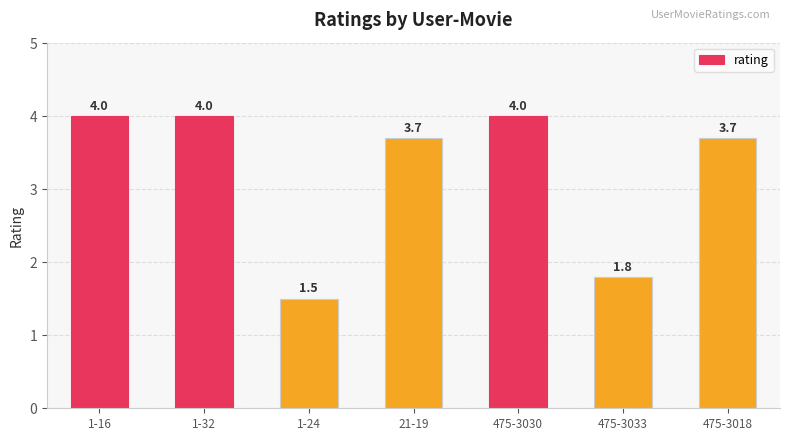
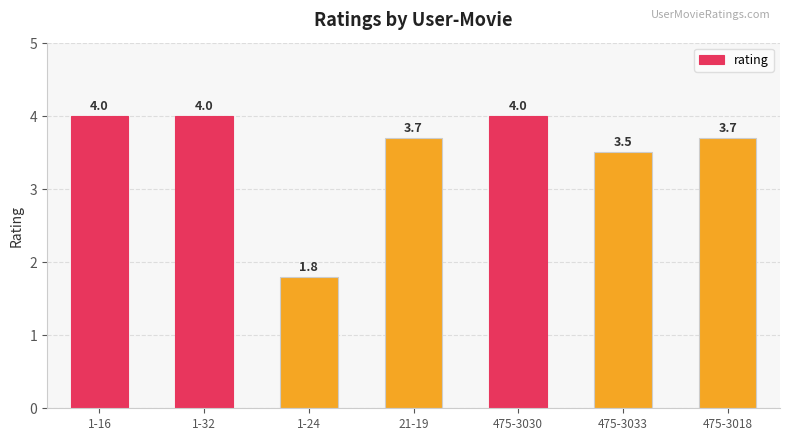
1-24: 1.5 -> 1.8
475-3033: 1.8 -> 3.5
